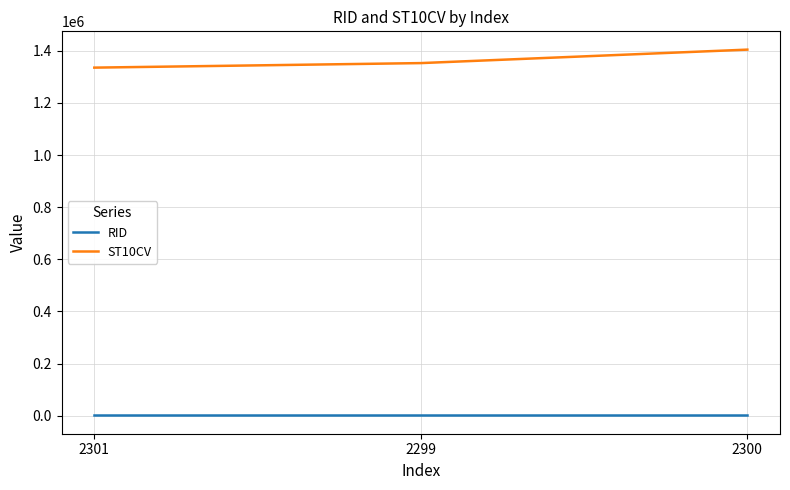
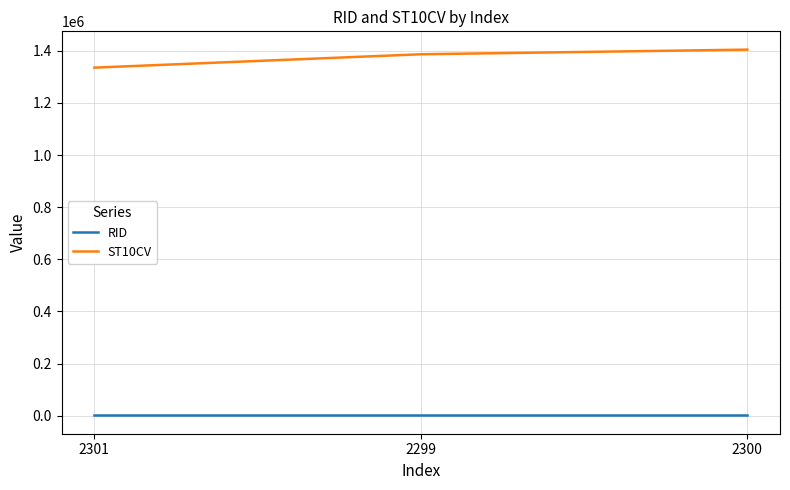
ST10CV, 2299: 1350000 -> 1390000
